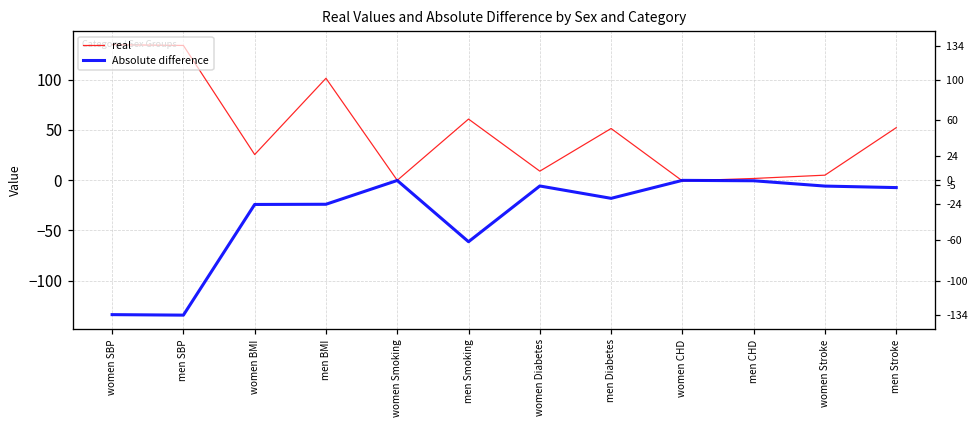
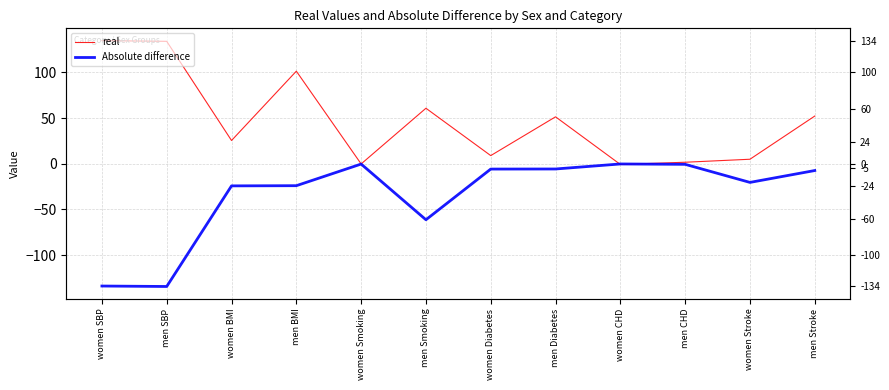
Absolute difference, men Diabetes: -20 -> -10
Absolute difference, women Stroke: -10 -> -20
